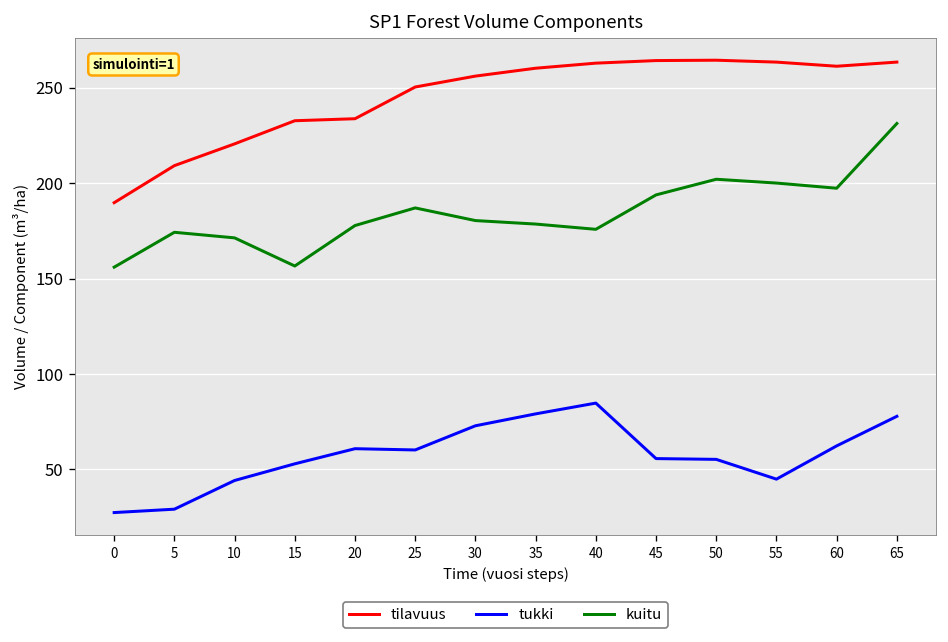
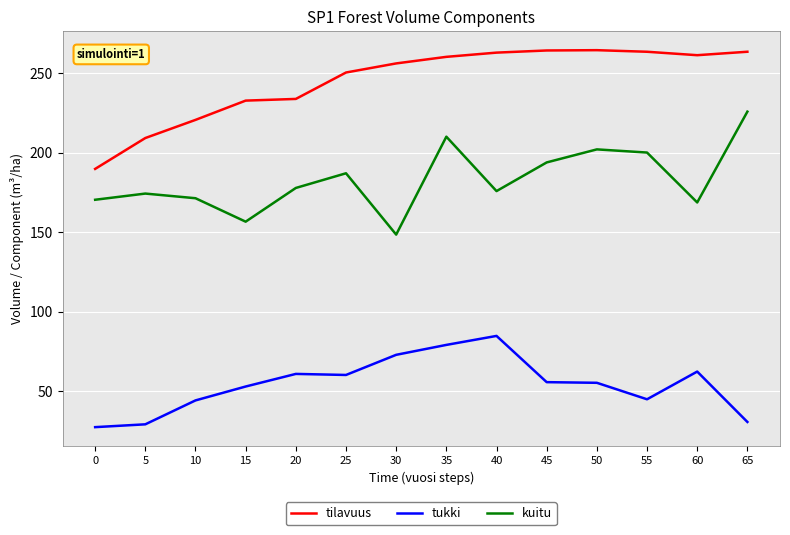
kuitu, 0: 156 -> 170
kuitu, 30: 180 -> 149
kuitu, 35: 179 -> 210
kuitu, 60: 197 -> 169
tukki, 65: 78 -> 31
kuitu, 65: 231 -> 226
